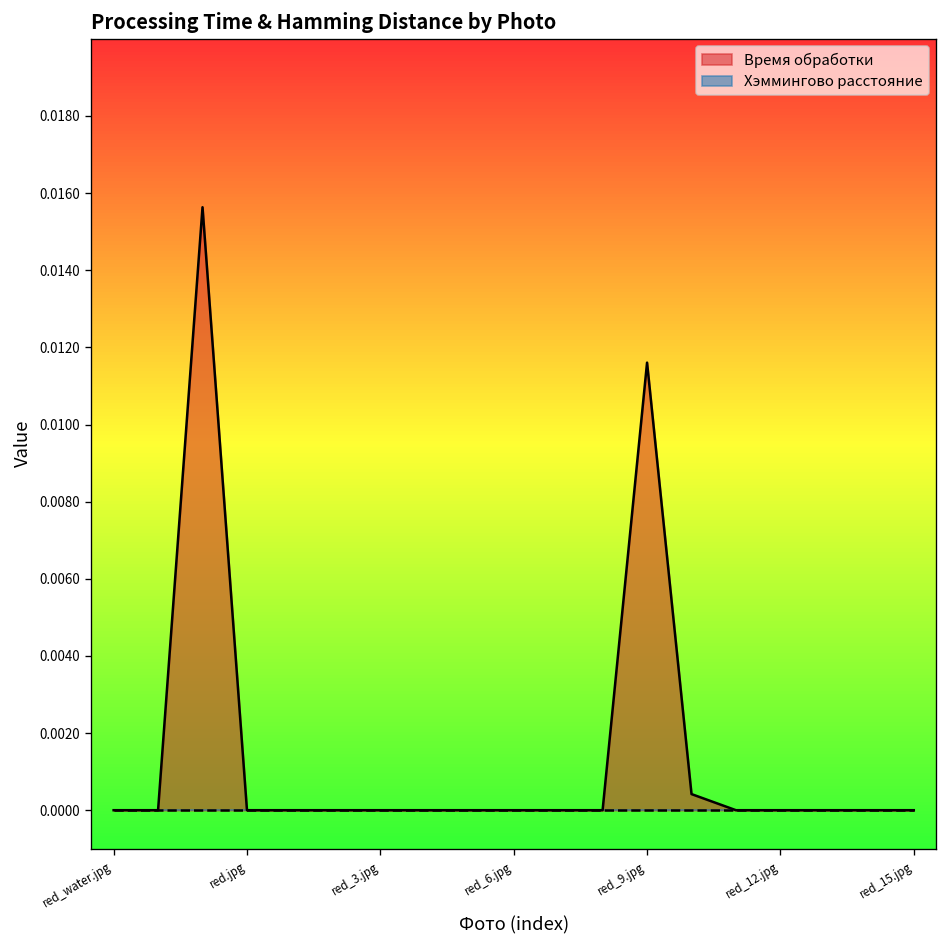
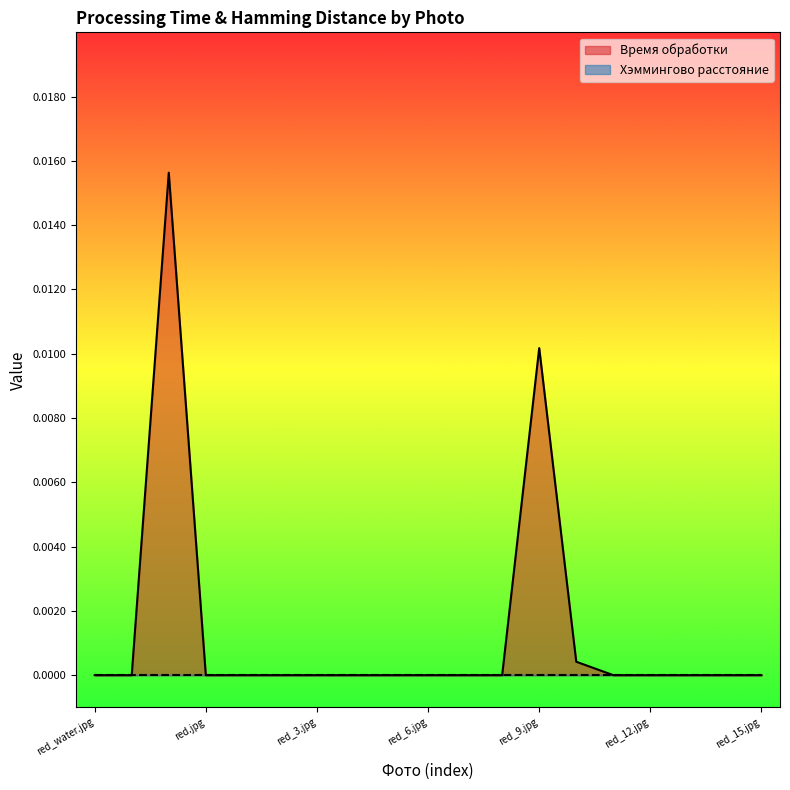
Время обработки, red_9.jpg: 0.0116 -> 0.0102
